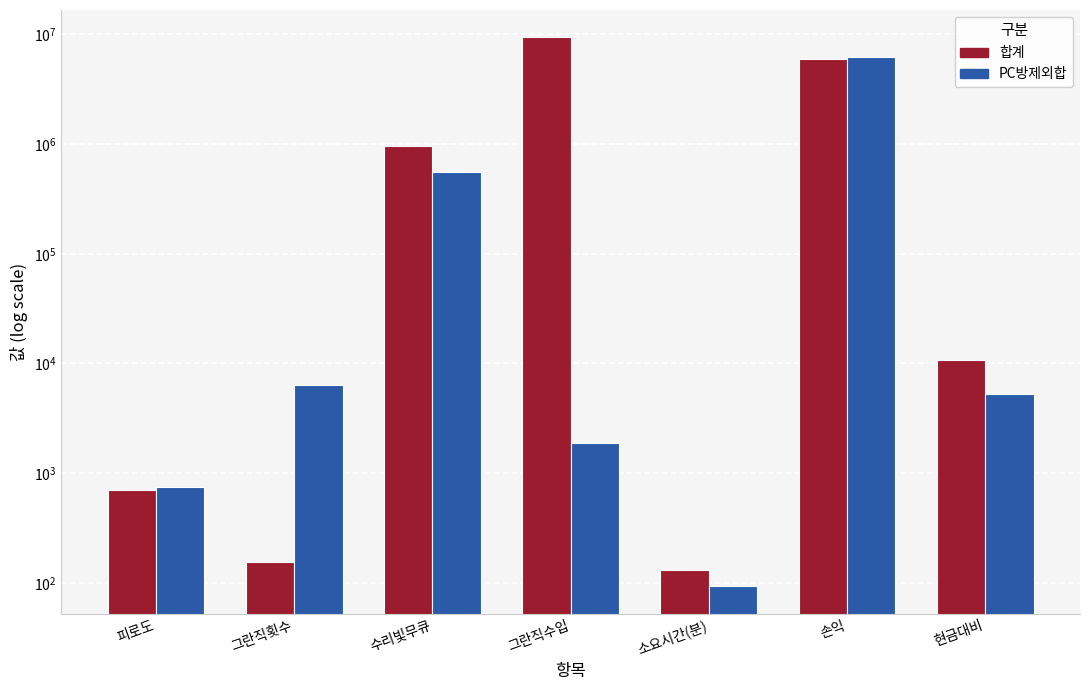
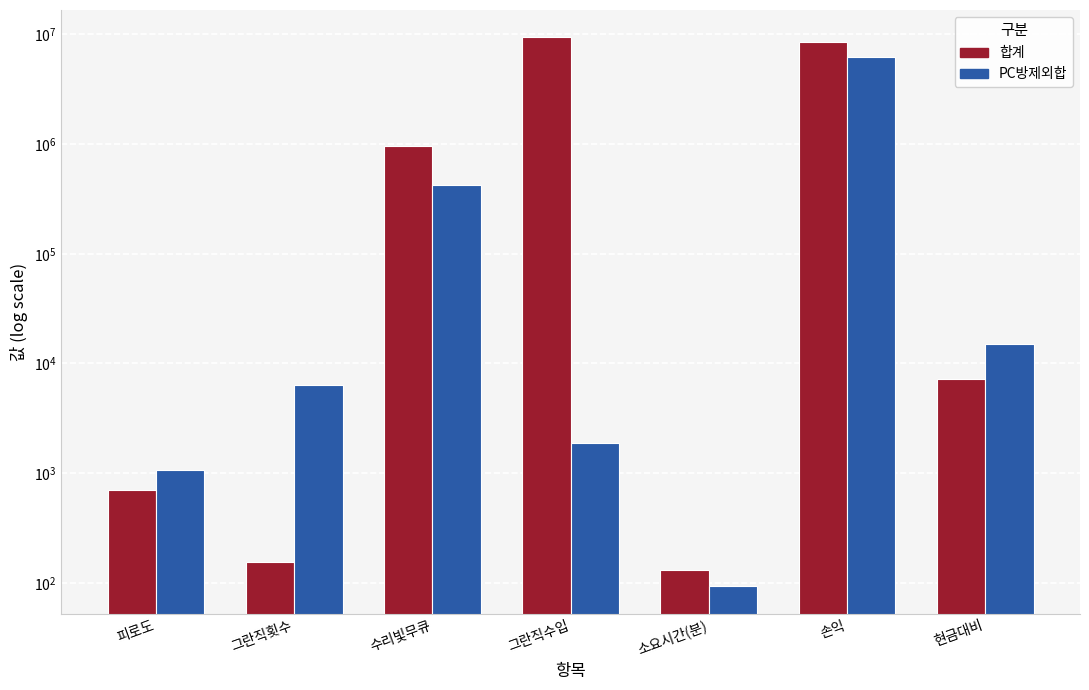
PC방제외합, 피로도: 700 -> 1100
PC방제외합, 수리빛무큐: 600000 -> 430000
합계, 손익: 6000000 -> 9000000
합계, 현금대비: 11000 -> 7000
PC방제외합, 현금대비: 5000 -> 15000
